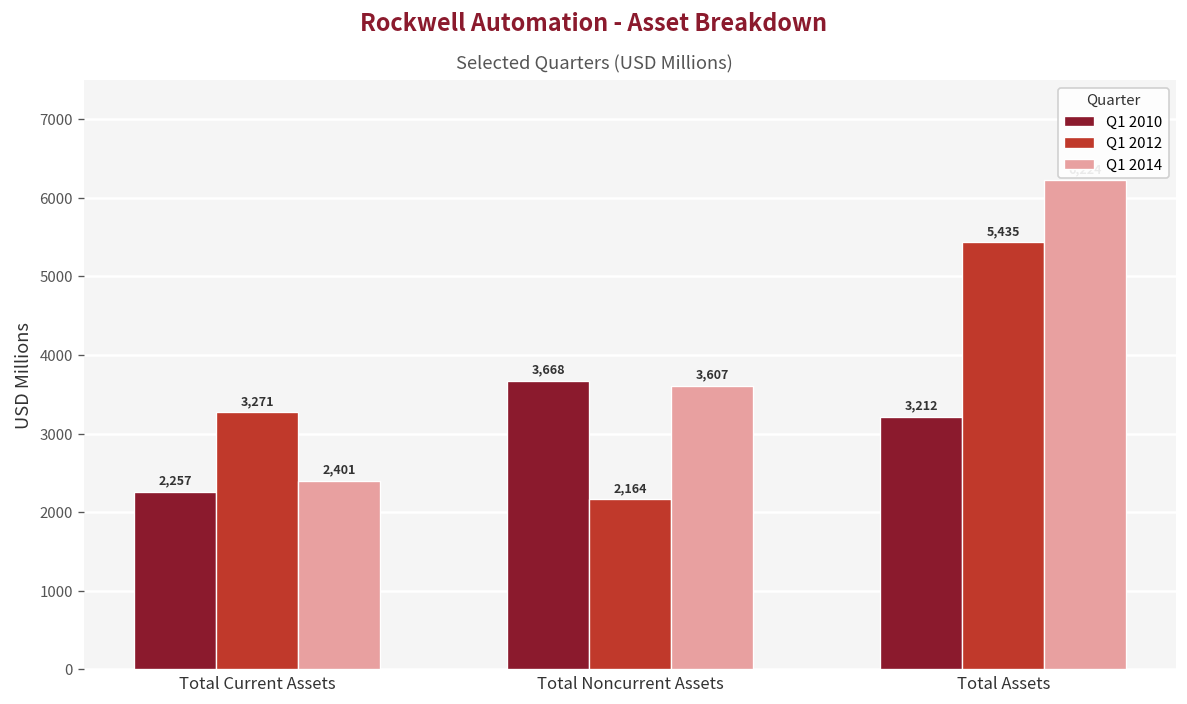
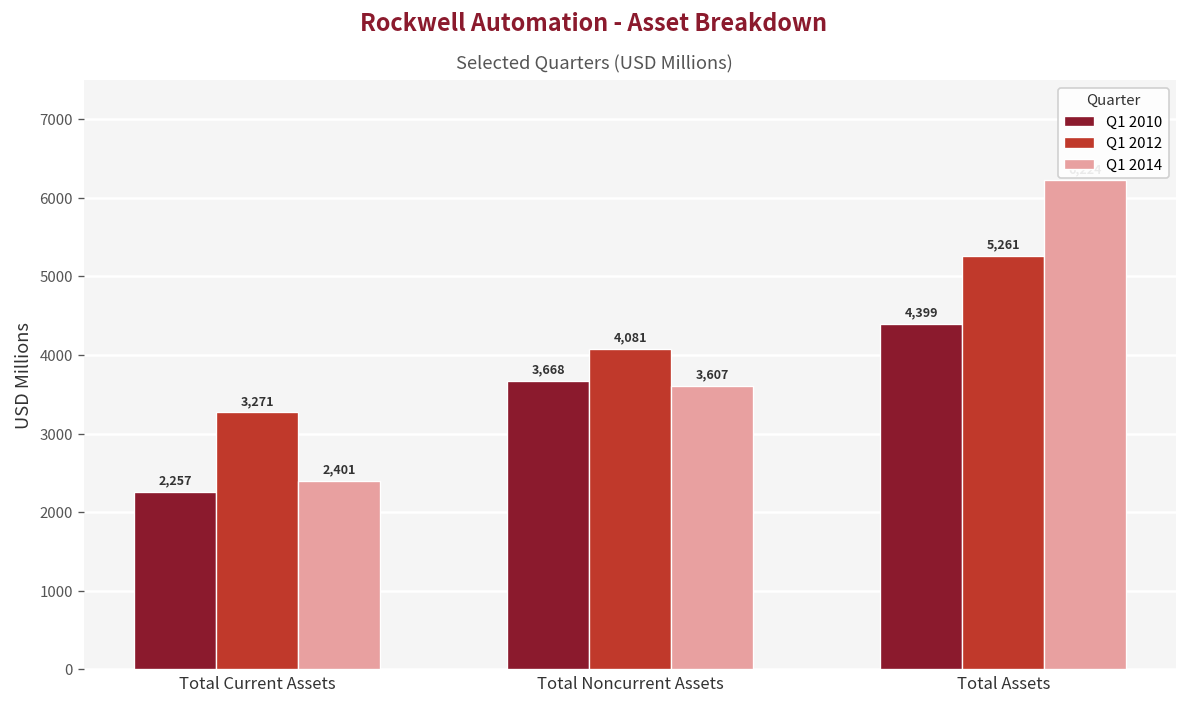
Q1 2012, Total Noncurrent Assets: 2,164 -> 4,081
Q1 2010, Total Assets: 3,212 -> 4,399
Q1 2012, Total Assets: 5,435 -> 5,261
